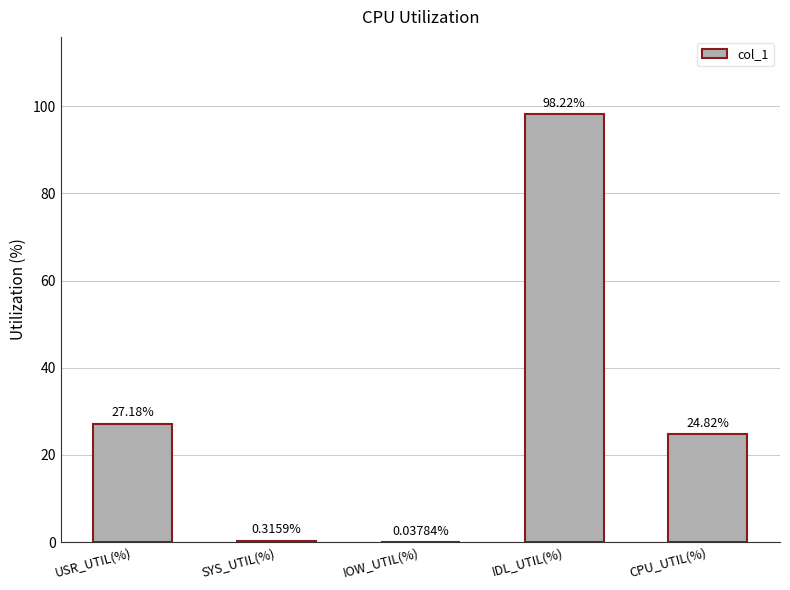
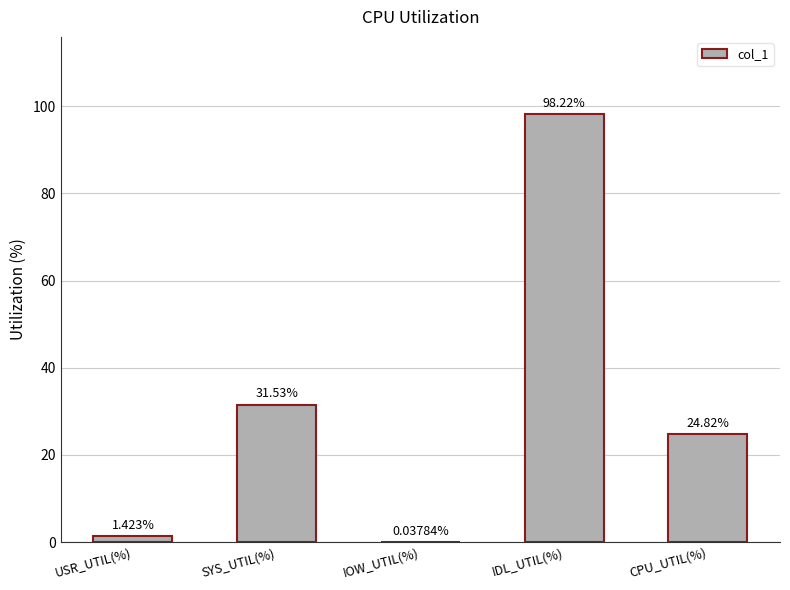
USR_UTIL(%): 27.18% -> 1.423%
SYS_UTIL(%): 0.3159% -> 31.53%
